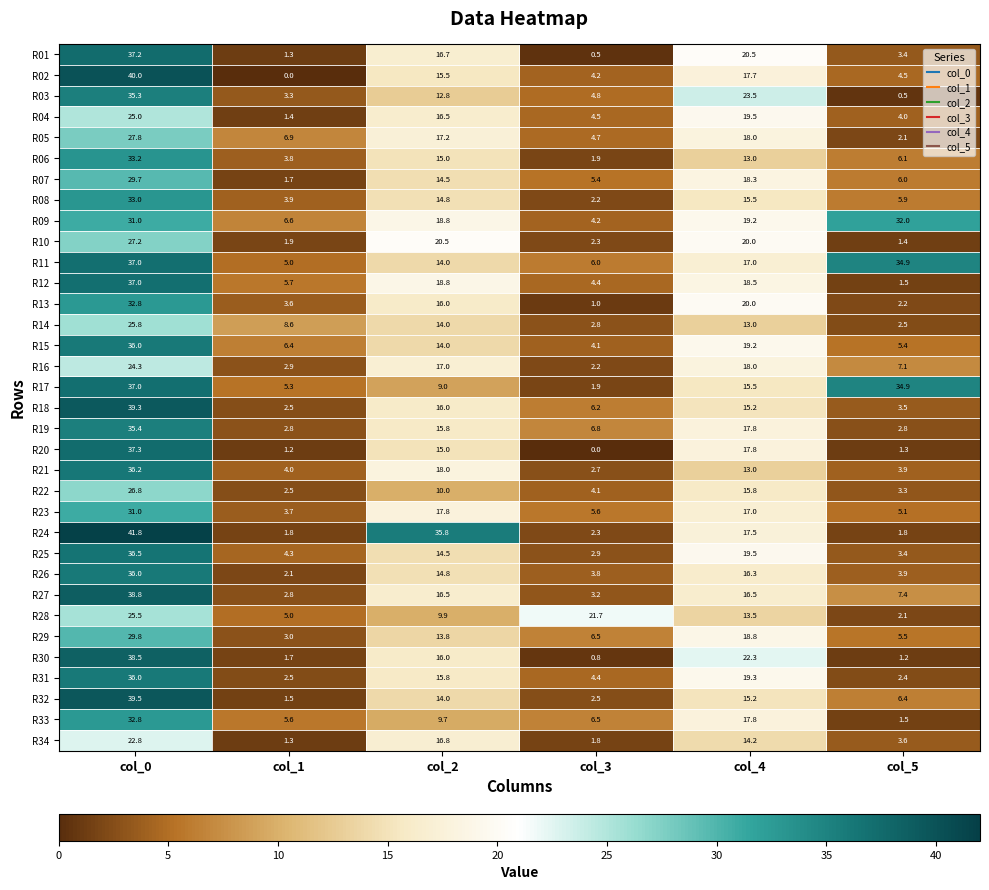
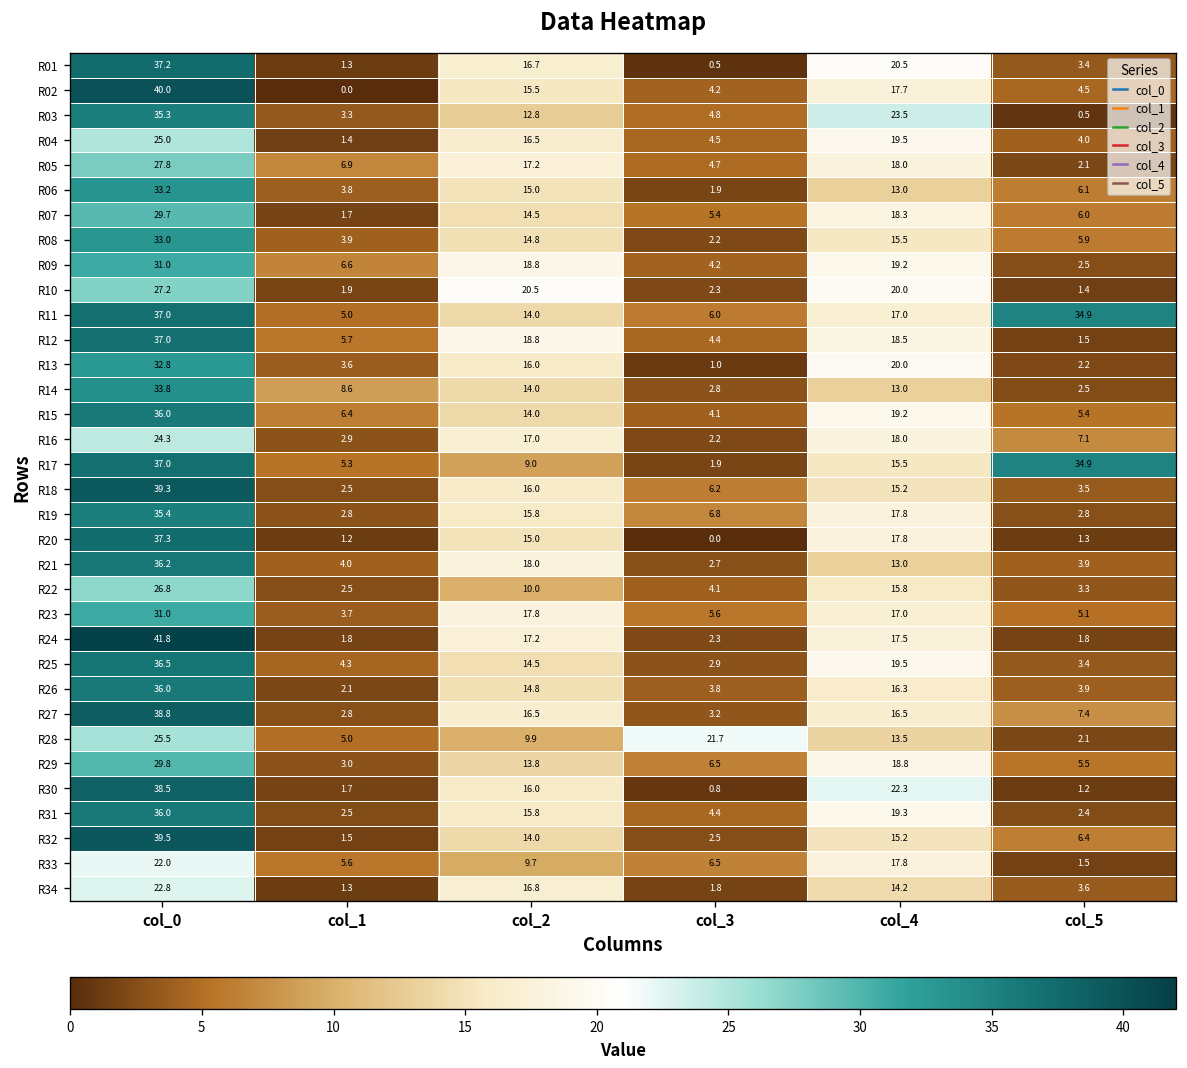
R09, col_5: 32.0 -> 2.5
R14, col_0: 25.8 -> 33.8
R24, col_2: 35.8 -> 17.2
R33, col_0: 32.8 -> 22.0
